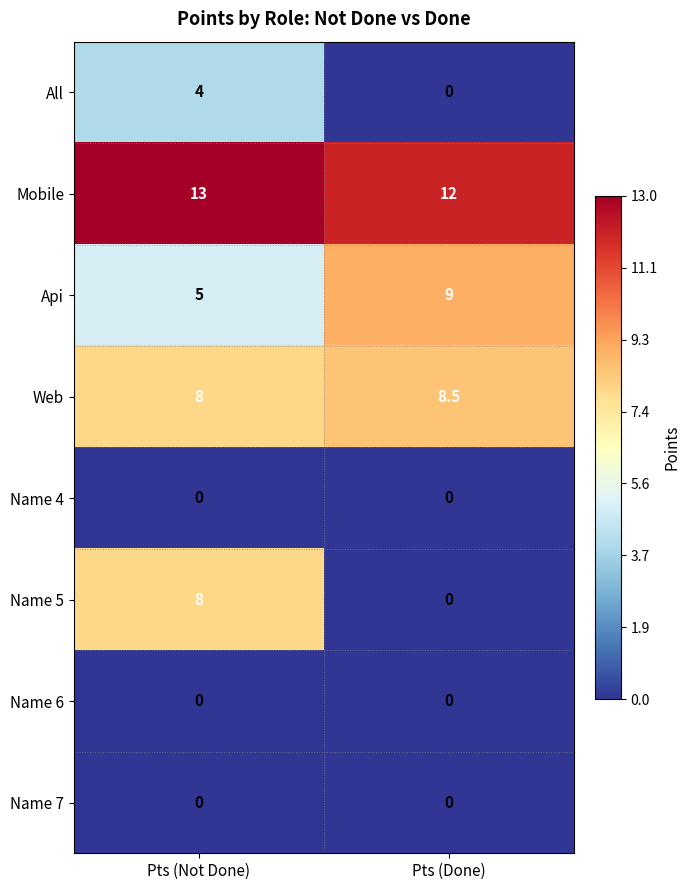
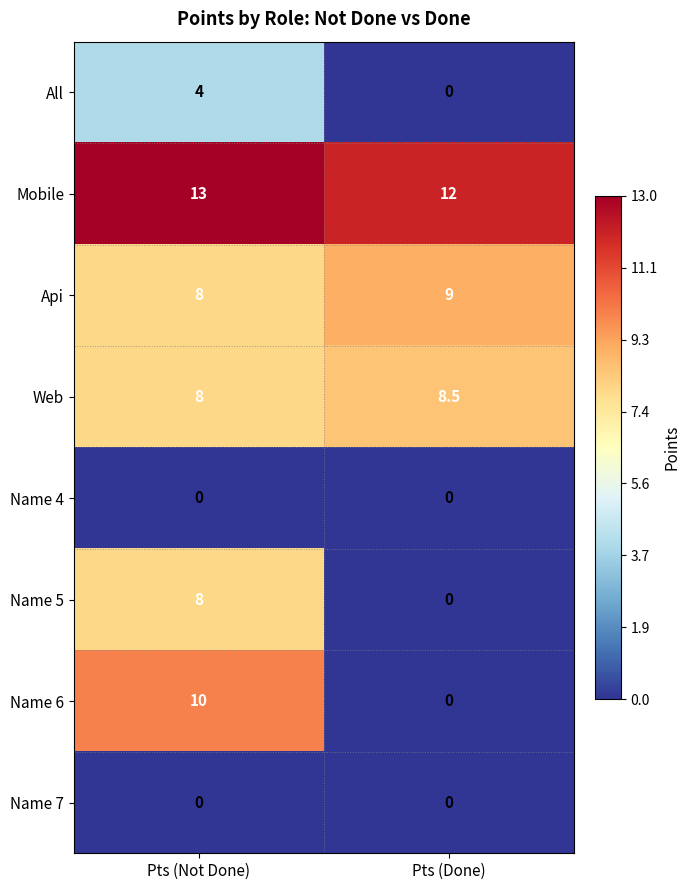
Api, Pts (Not Done): 5 -> 8
Name 6, Pts (Not Done): 0 -> 10
